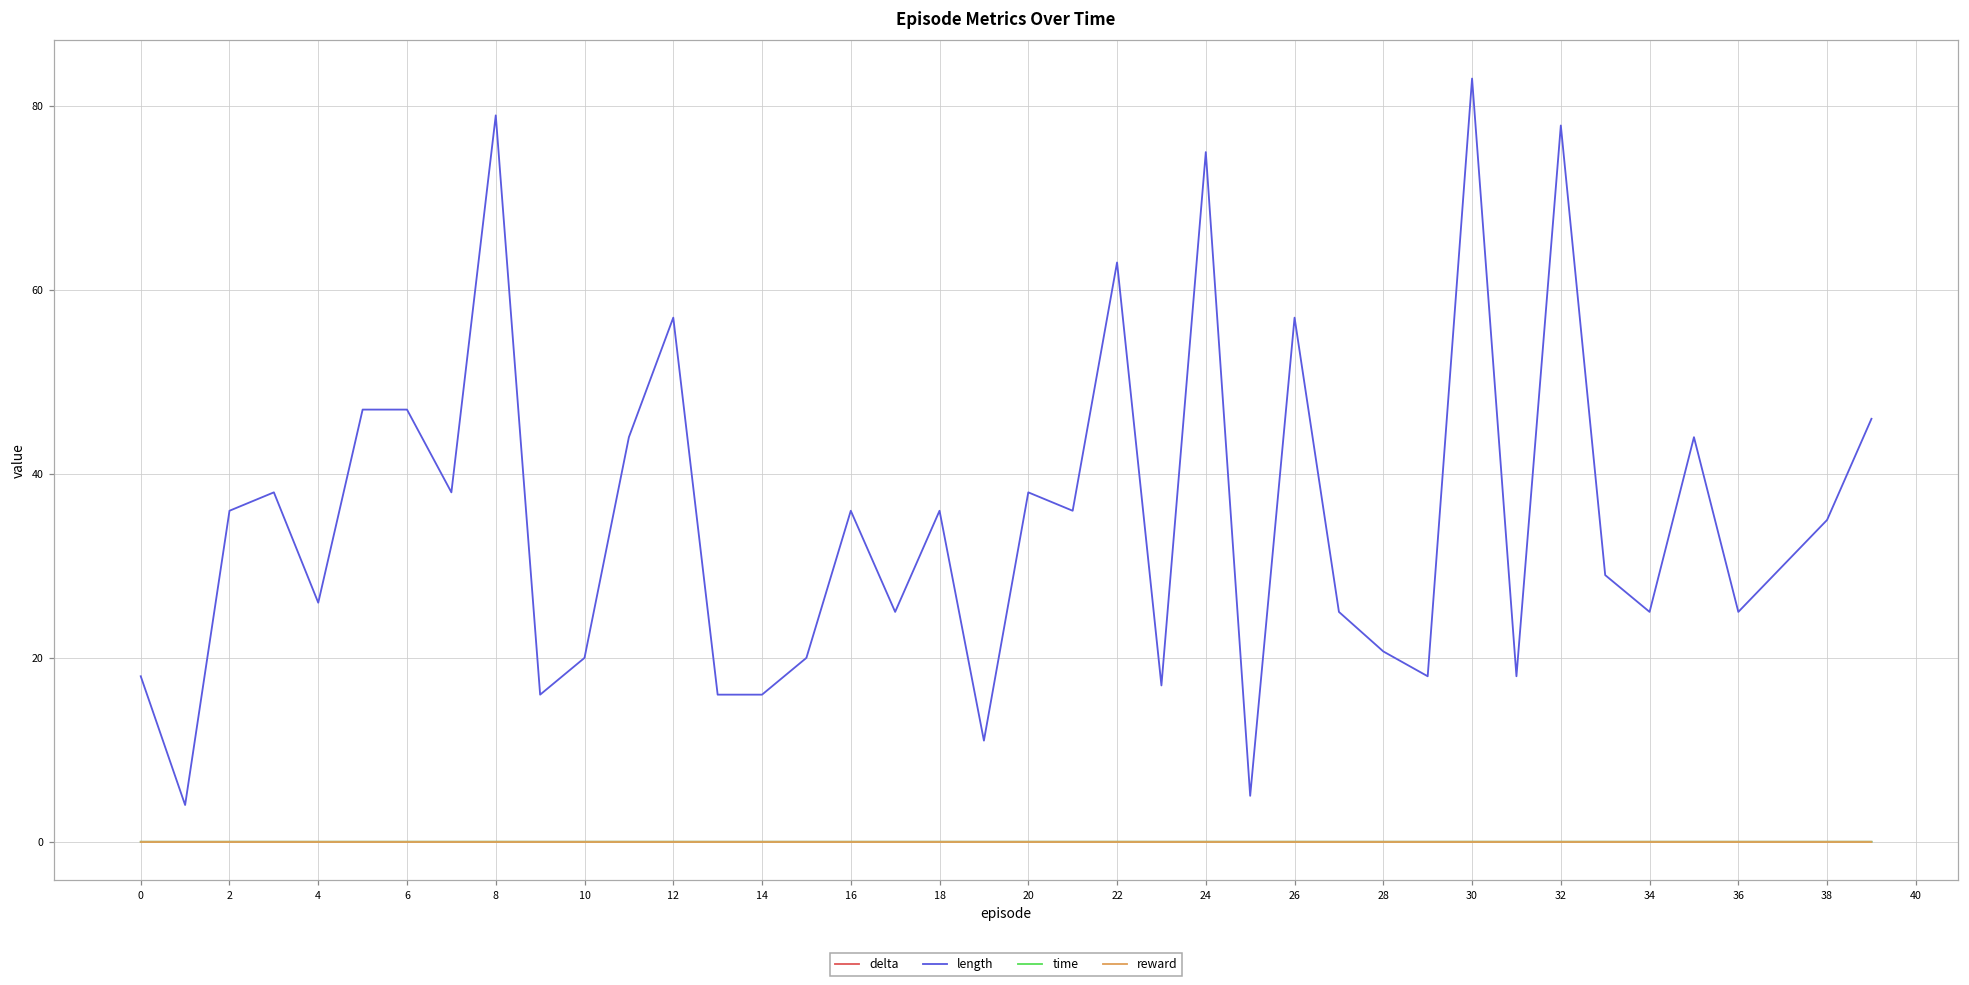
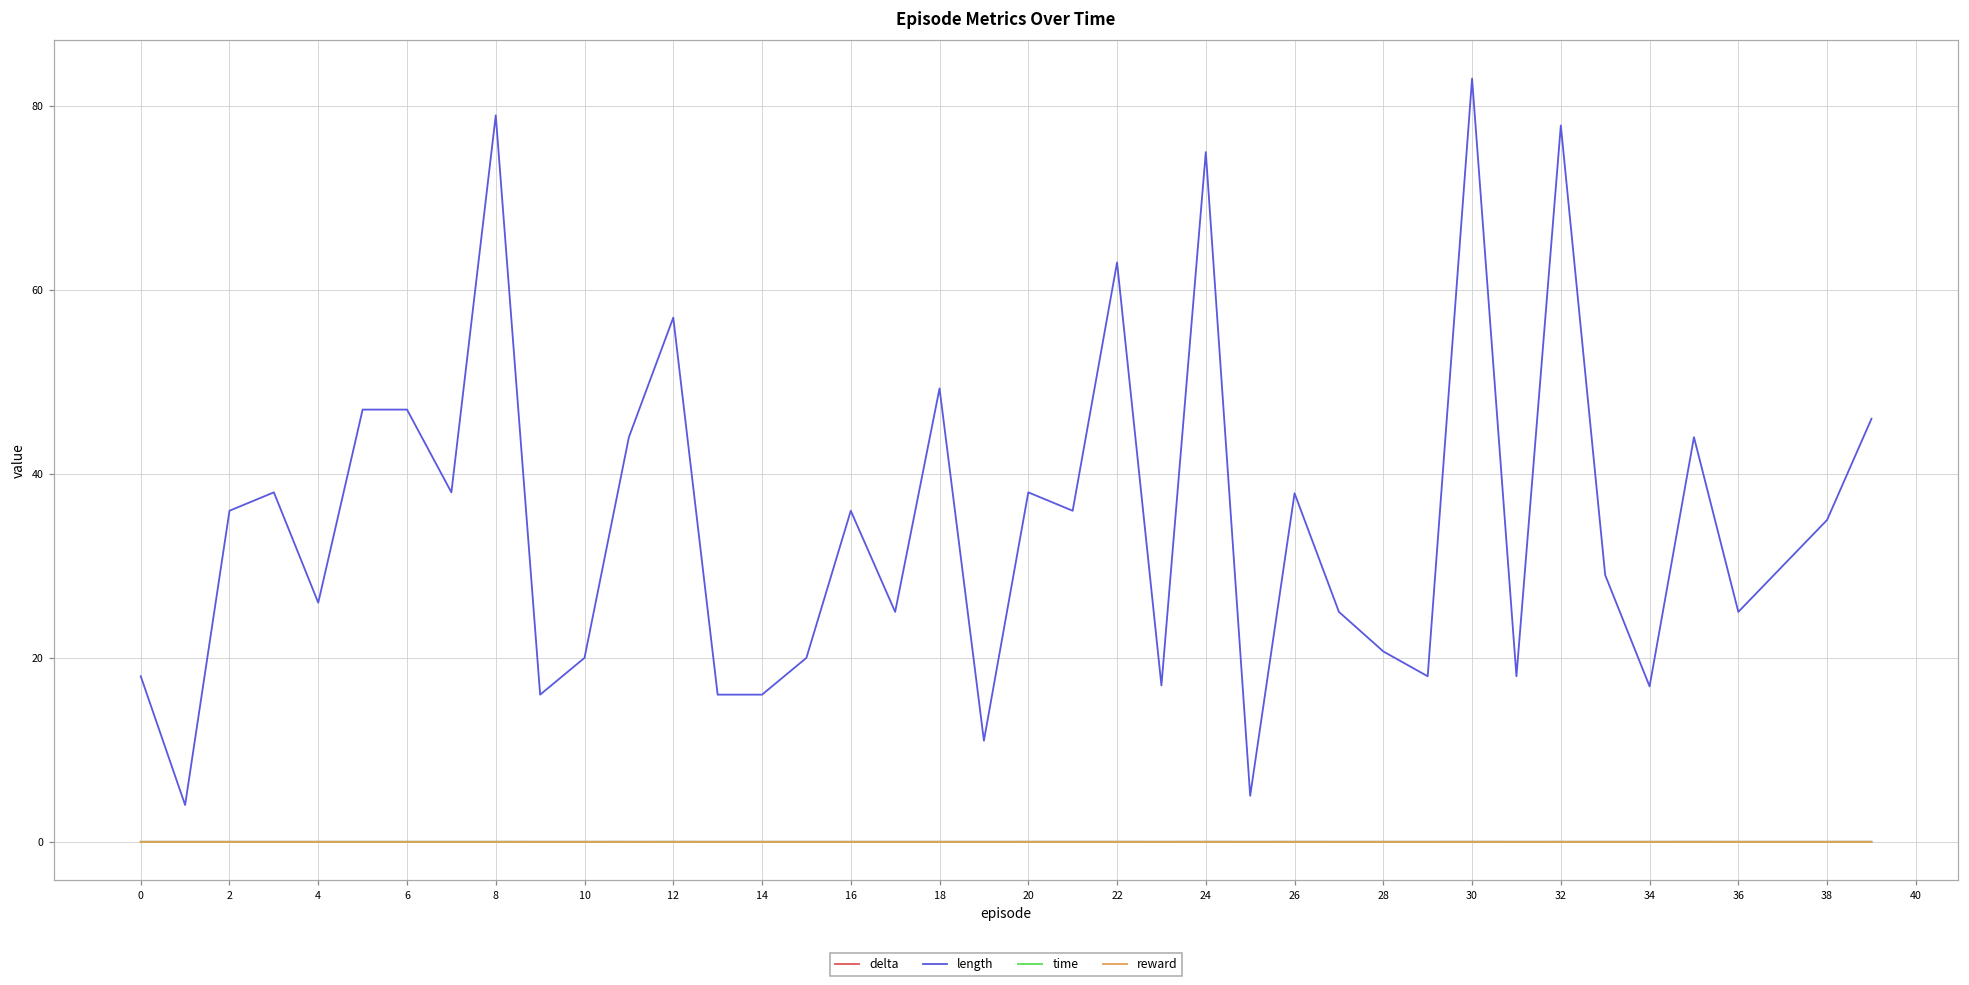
length, 18: 36 -> 49
length, 26: 57 -> 38
length, 34: 25 -> 17
